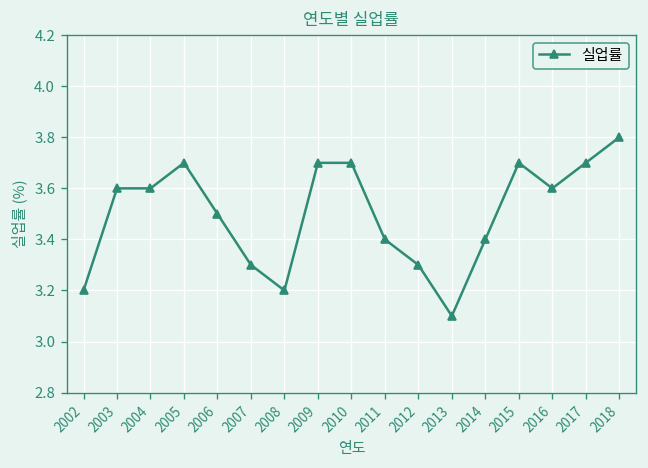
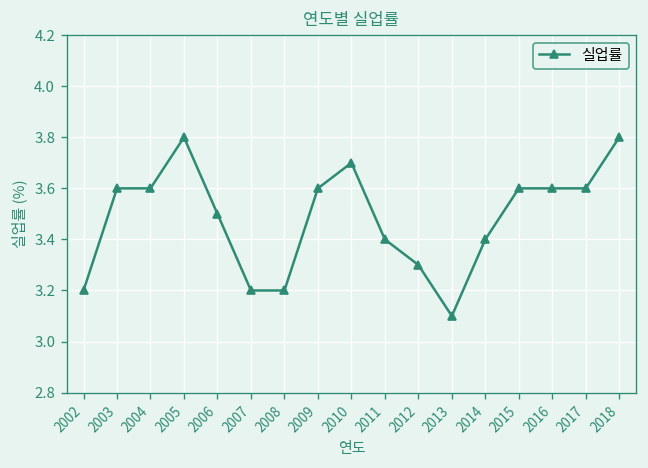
2005: 3.7 -> 3.8
2007: 3.3 -> 3.2
2009: 3.7 -> 3.6
2015: 3.7 -> 3.6
2017: 3.7 -> 3.6
